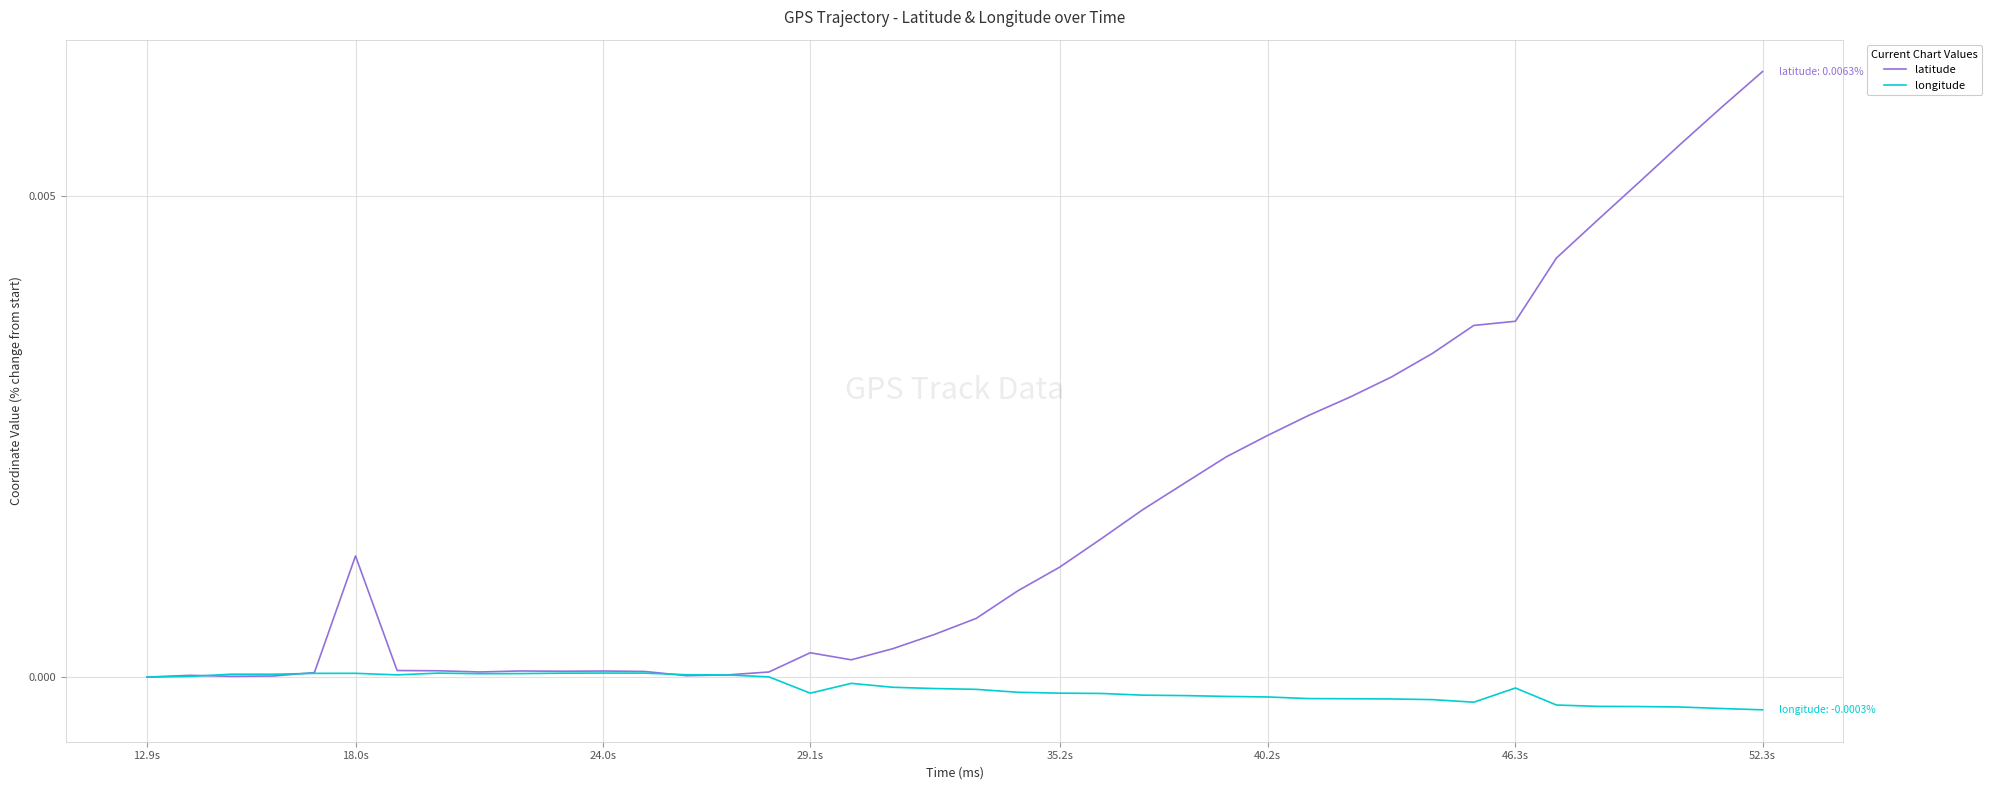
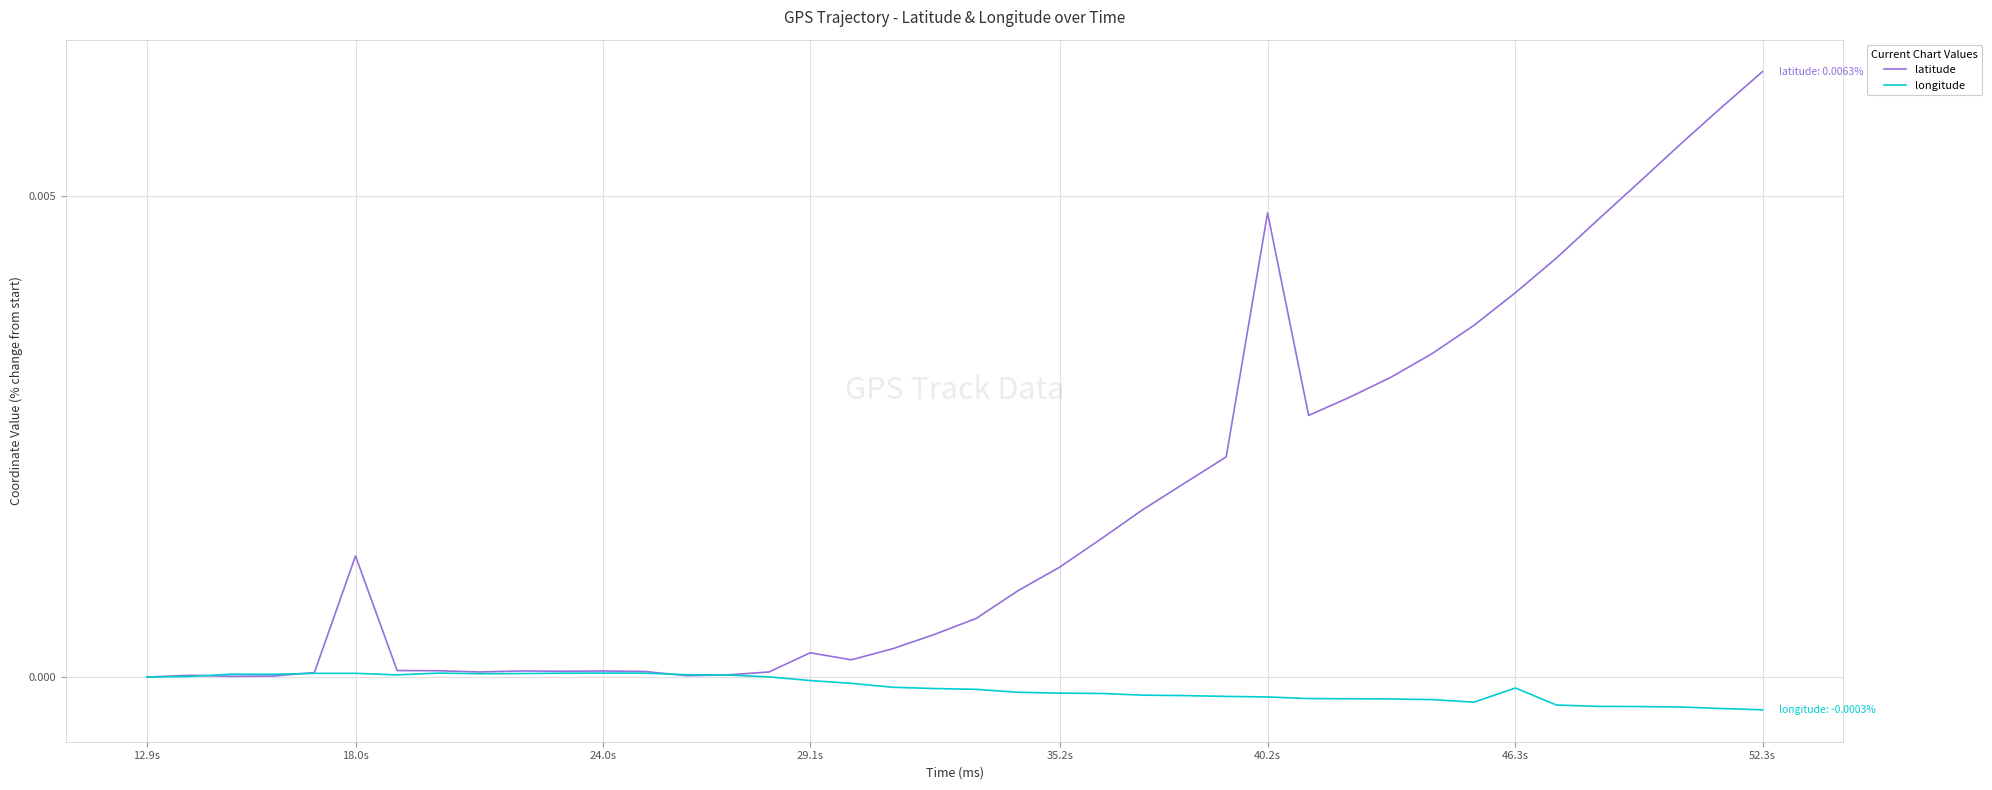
longitude, 29.1s: -0.0002 -> 0.0000
latitude, 40.2s: 0.0025 -> 0.0048
latitude, 46.3s: 0.0037 -> 0.0040
